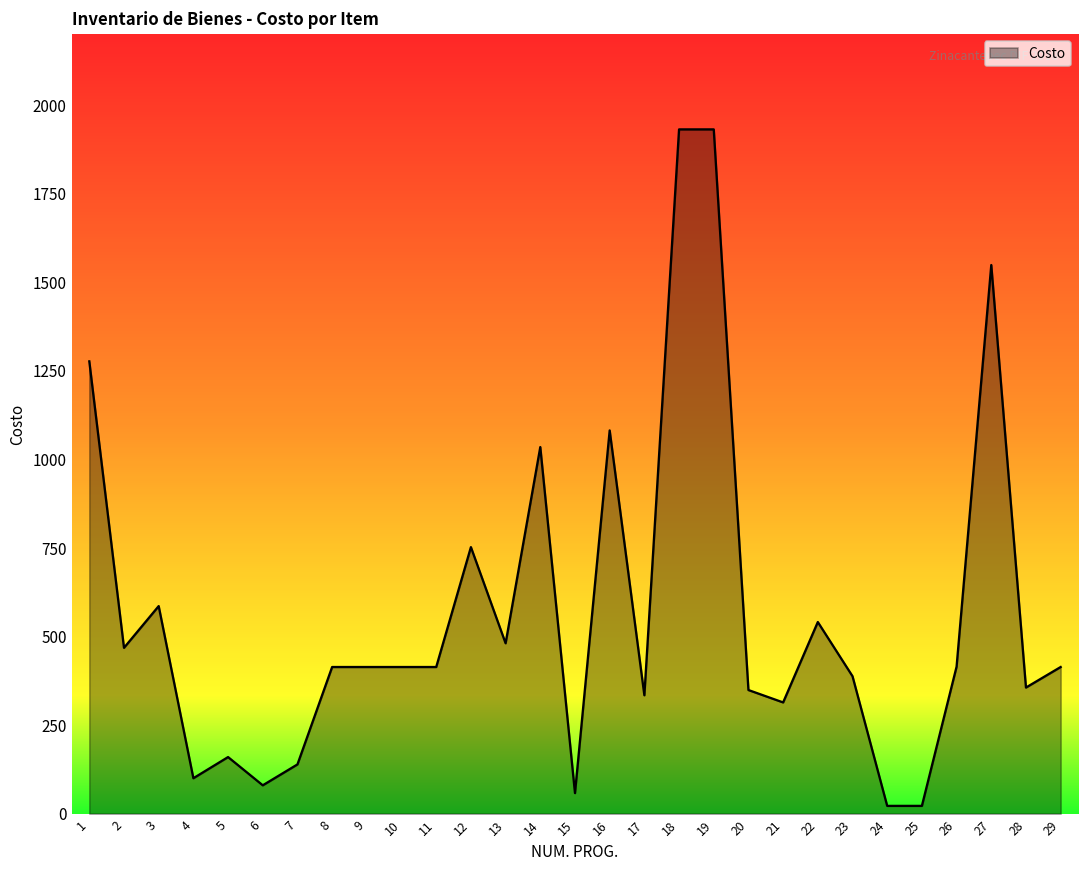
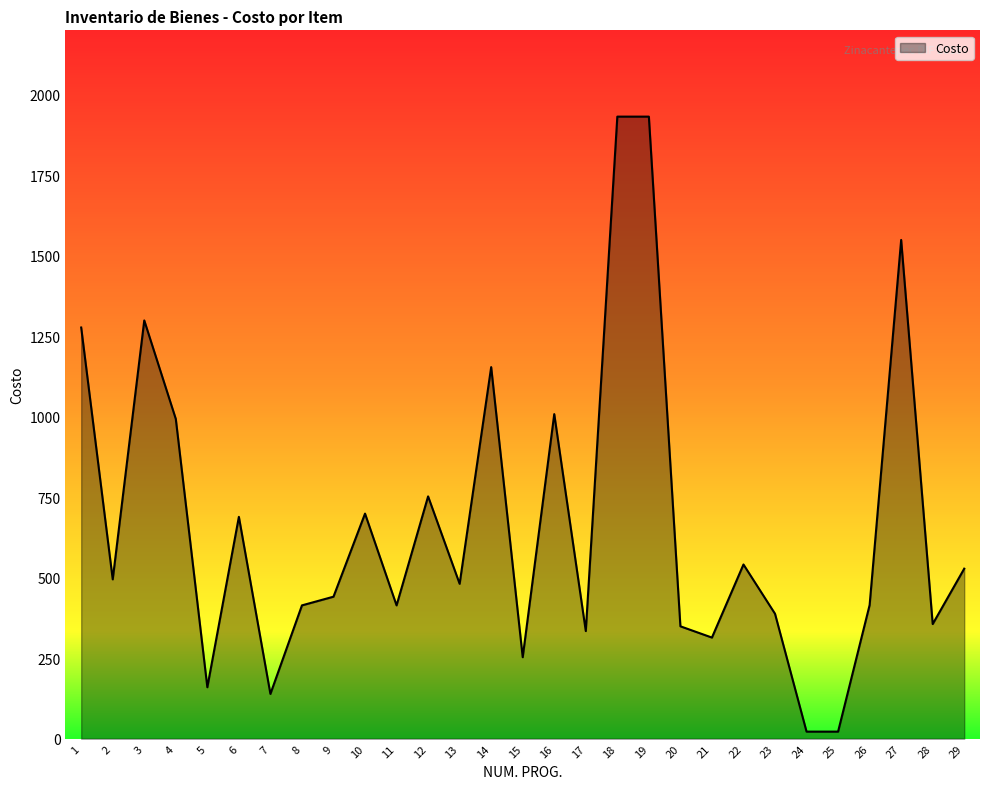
2: 470 -> 490
3: 590 -> 1300
4: 100 -> 990
6: 80 -> 690
9: 410 -> 440
10: 410 -> 700
14: 1040 -> 1150
15: 60 -> 250
16: 1080 -> 1010
29: 410 -> 530
